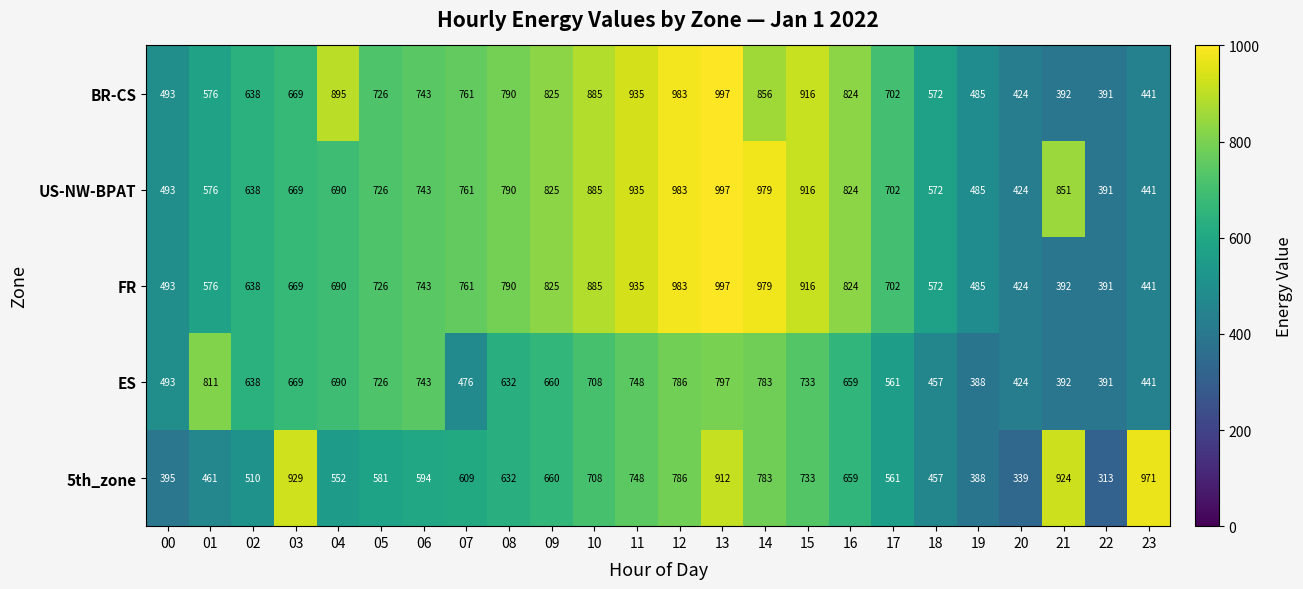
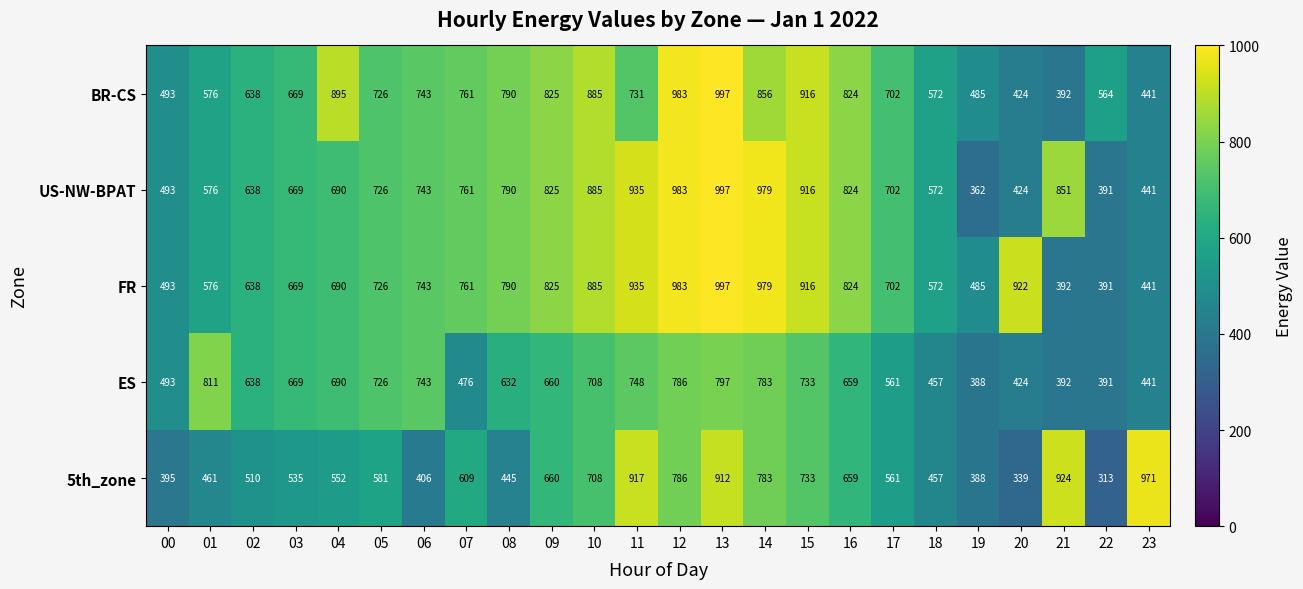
BR-CS, 11: 935 -> 731
BR-CS, 22: 391 -> 564
US-NW-BPAT, 19: 485 -> 362
FR, 20: 424 -> 922
5th_zone, 03: 929 -> 535
5th_zone, 06: 594 -> 406
5th_zone, 08: 632 -> 445
5th_zone, 11: 748 -> 917
